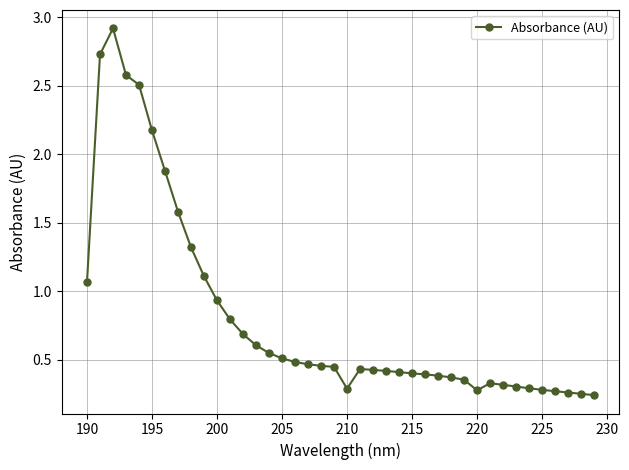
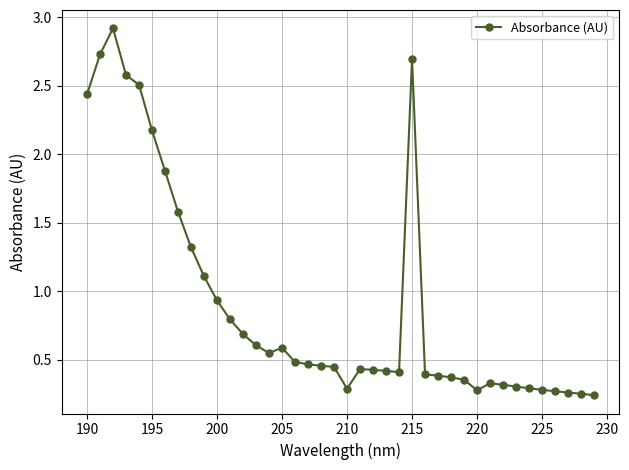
190: 1.07 -> 2.43
205: 0.51 -> 0.59
215: 0.40 -> 2.69
